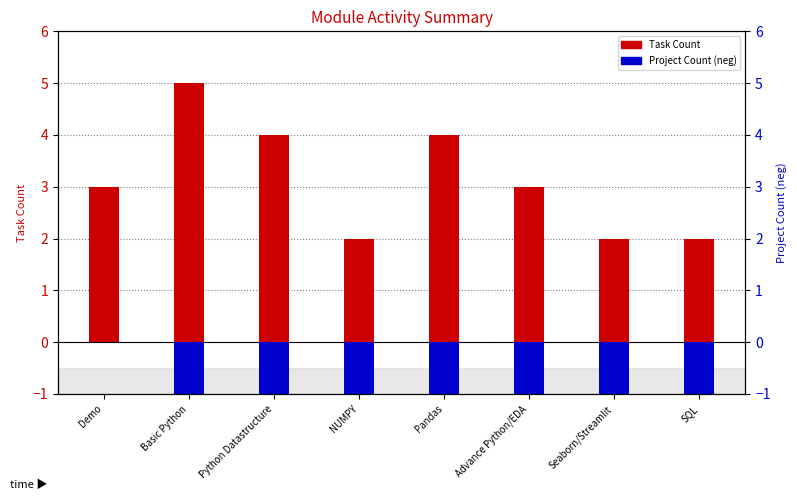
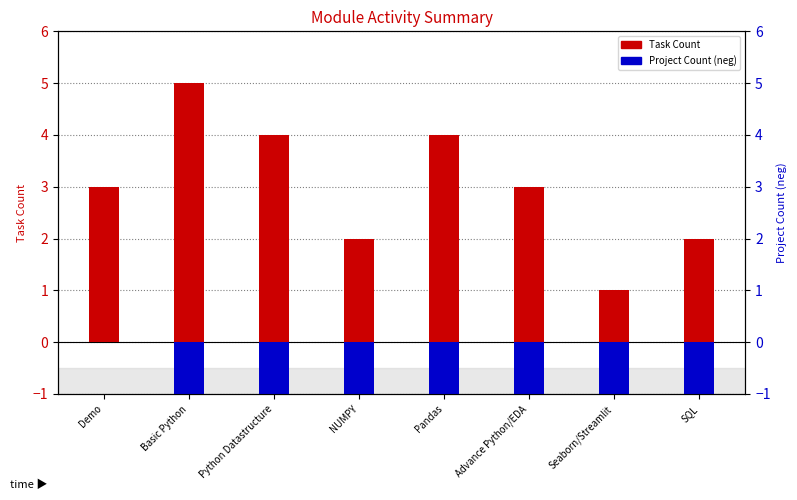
Task Count, Seaborn/Streamlit: 2 -> 1
